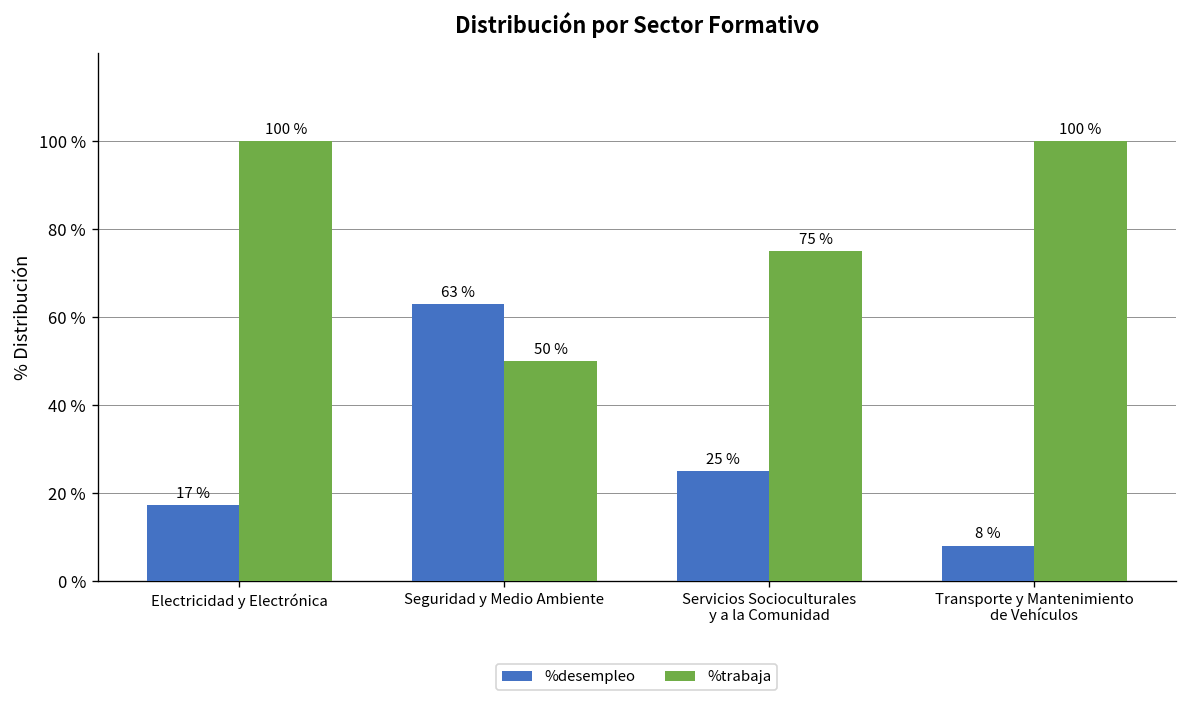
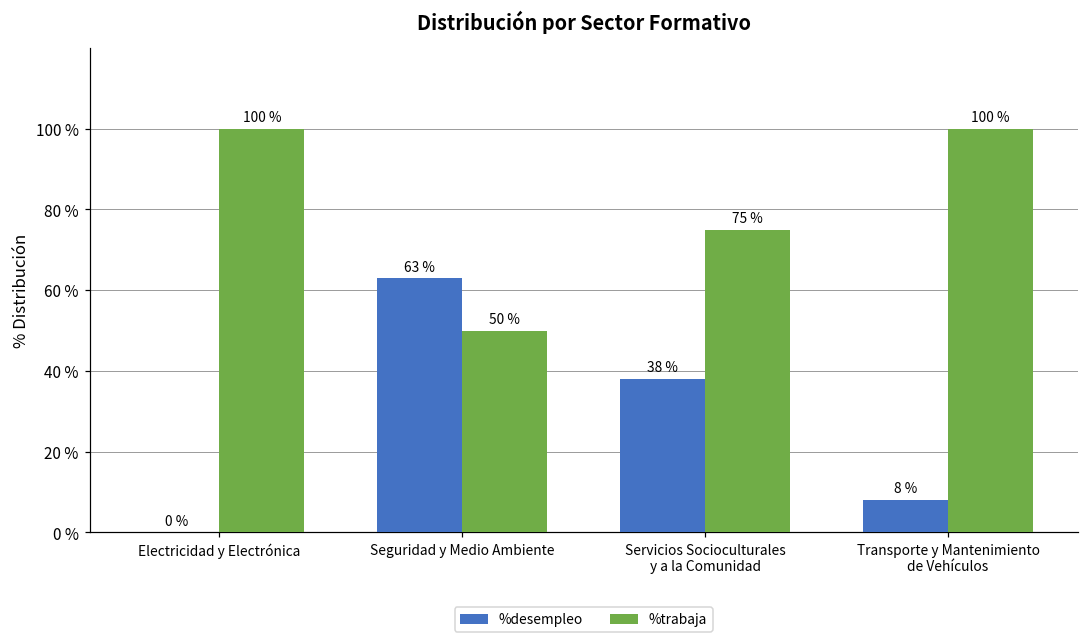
%desempleo, Electricidad y Electrónica: 17 % -> 0 %
%desempleo, Servicios Socioculturales y a la Comunidad: 25 % -> 38 %
